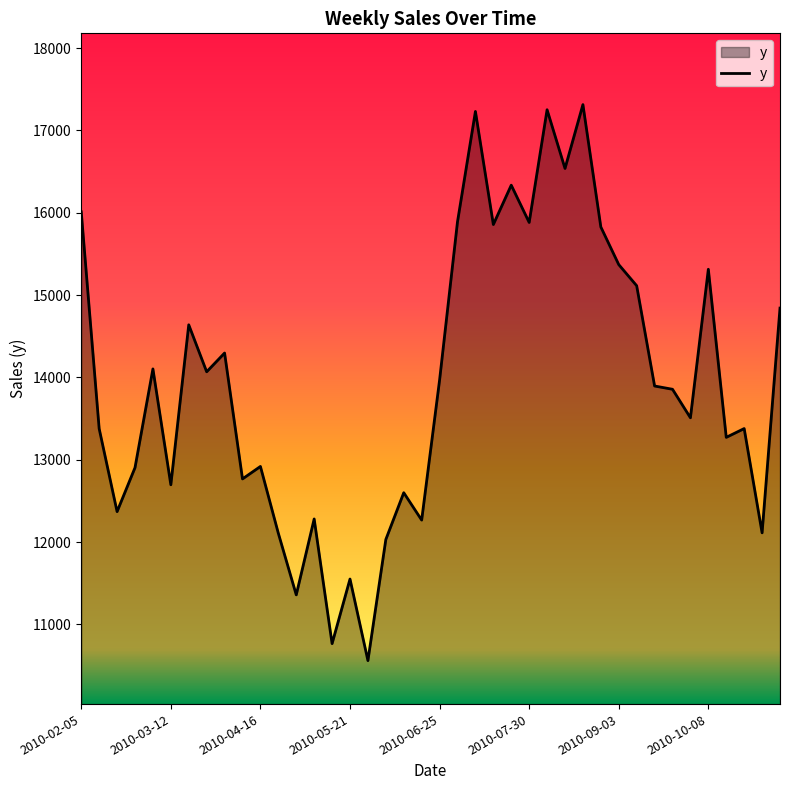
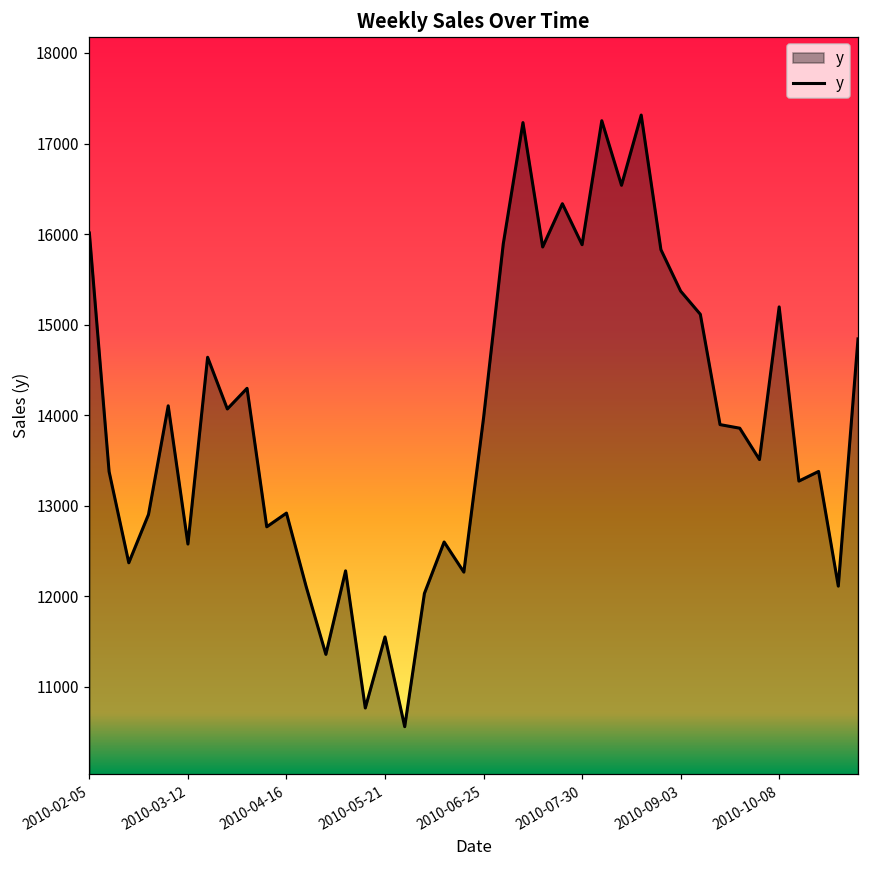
2010-03-12: 12700 -> 12600
2010-10-08: 15300 -> 15200
